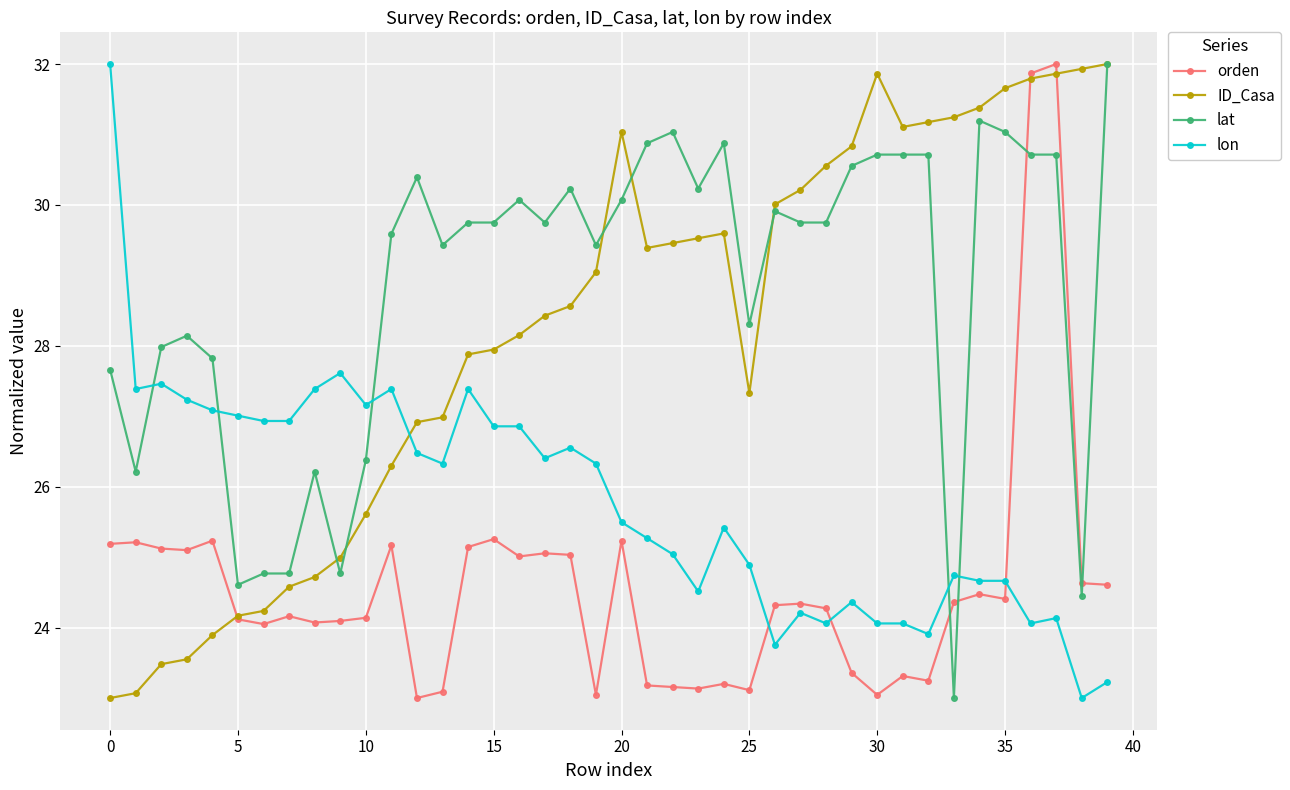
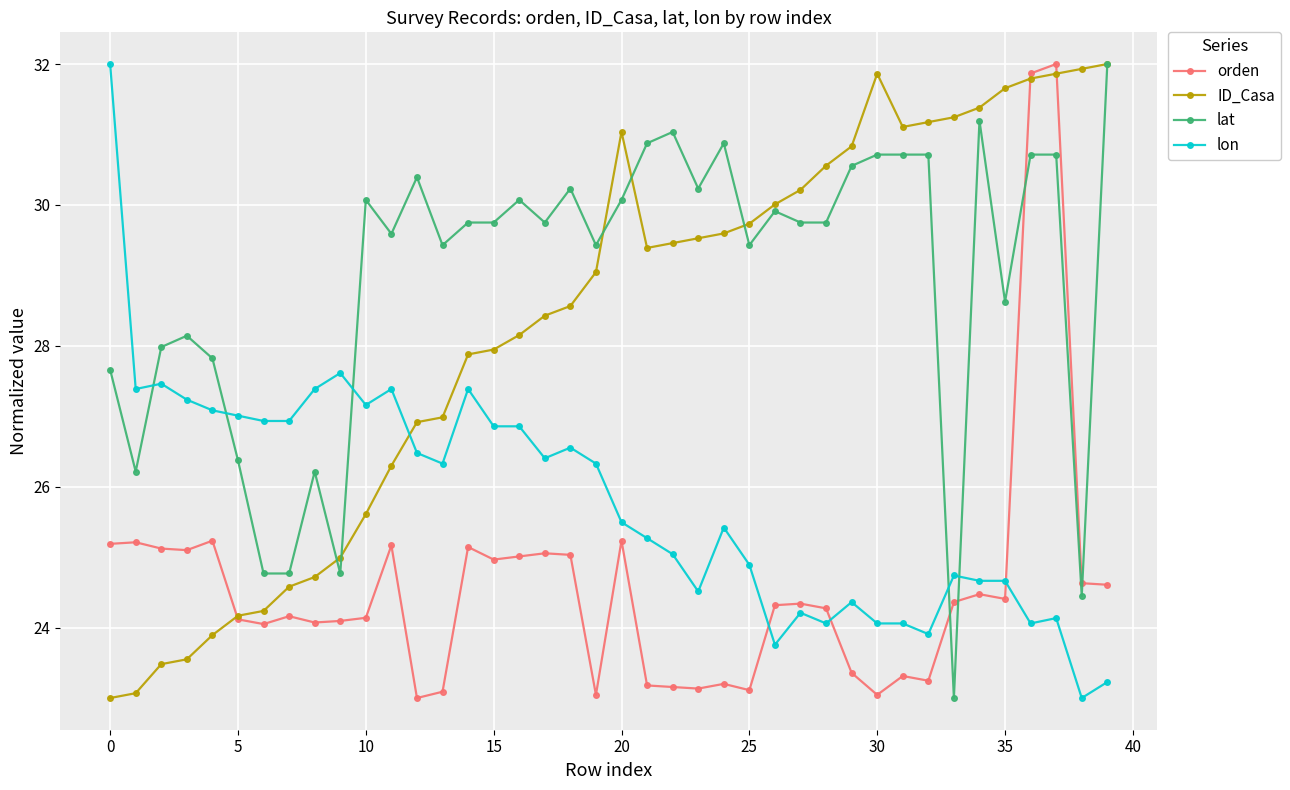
lat, 5: 24.6 -> 26.4
lat, 10: 26.4 -> 30.1
orden, 15: 25.3 -> 25.0
ID_Casa, 25: 27.3 -> 29.7
lat, 25: 28.3 -> 29.4
lat, 35: 31.0 -> 28.6
